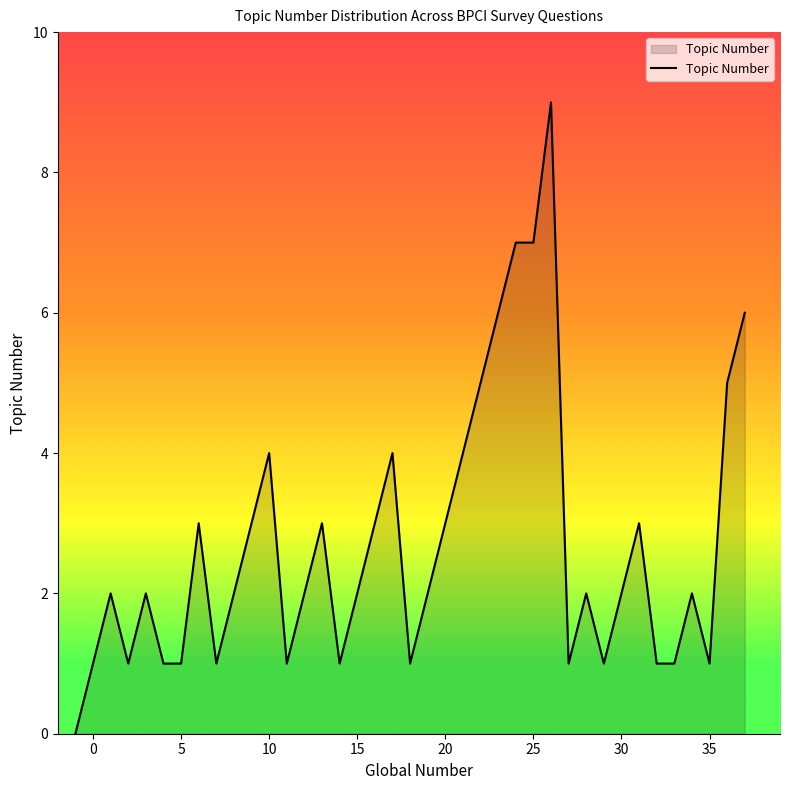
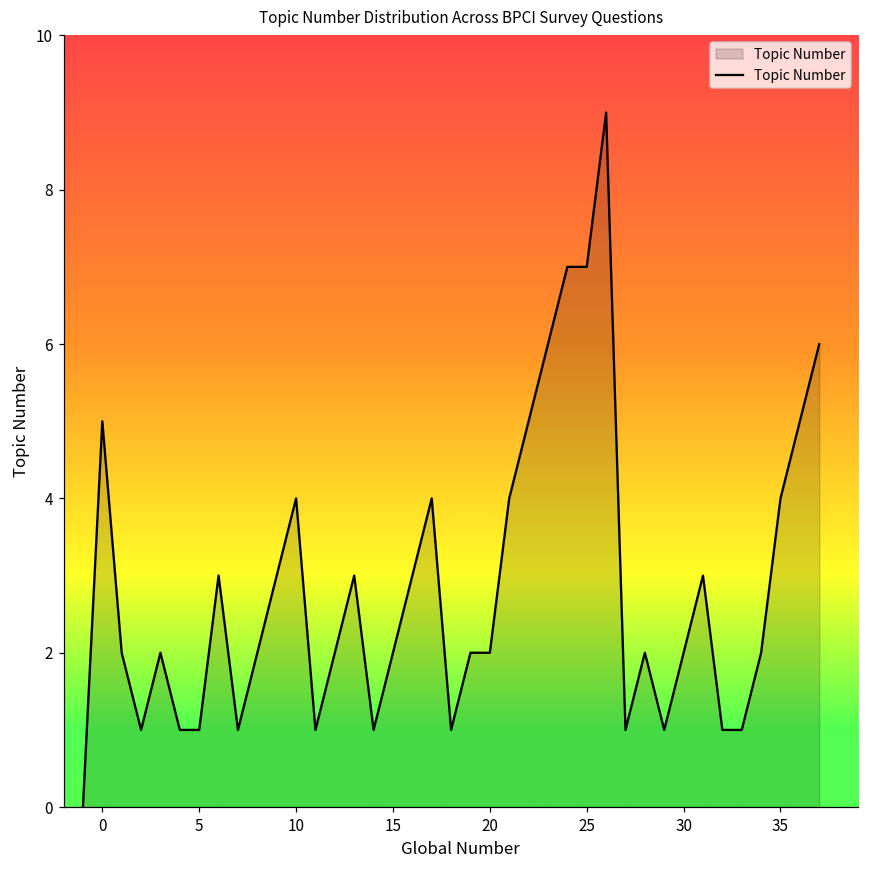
0: 1 -> 5
20: 3 -> 2
35: 1 -> 4
